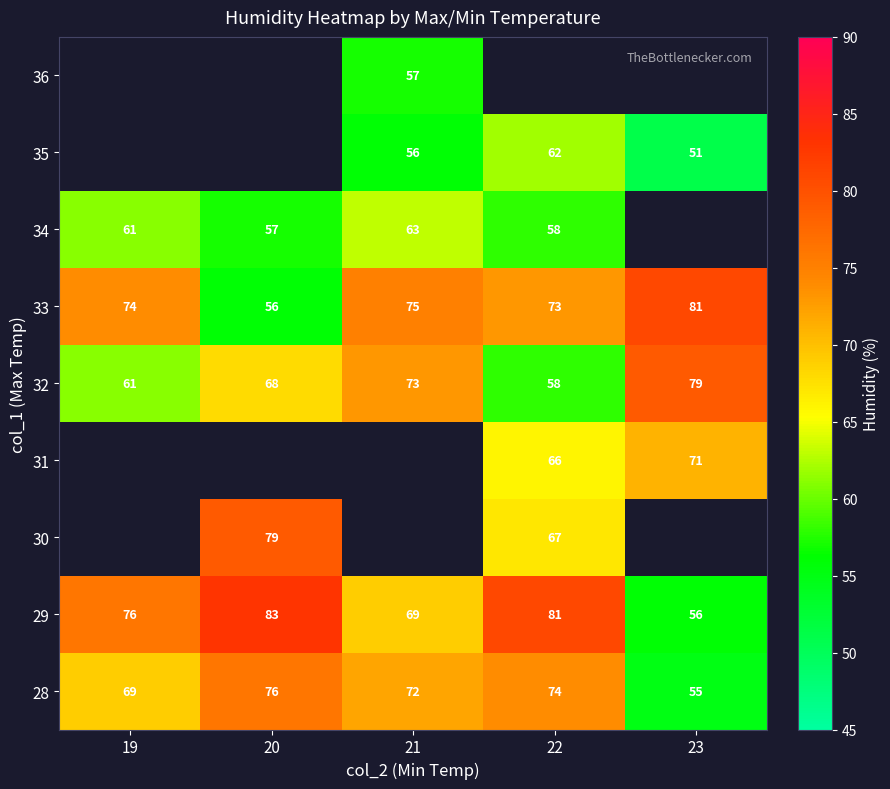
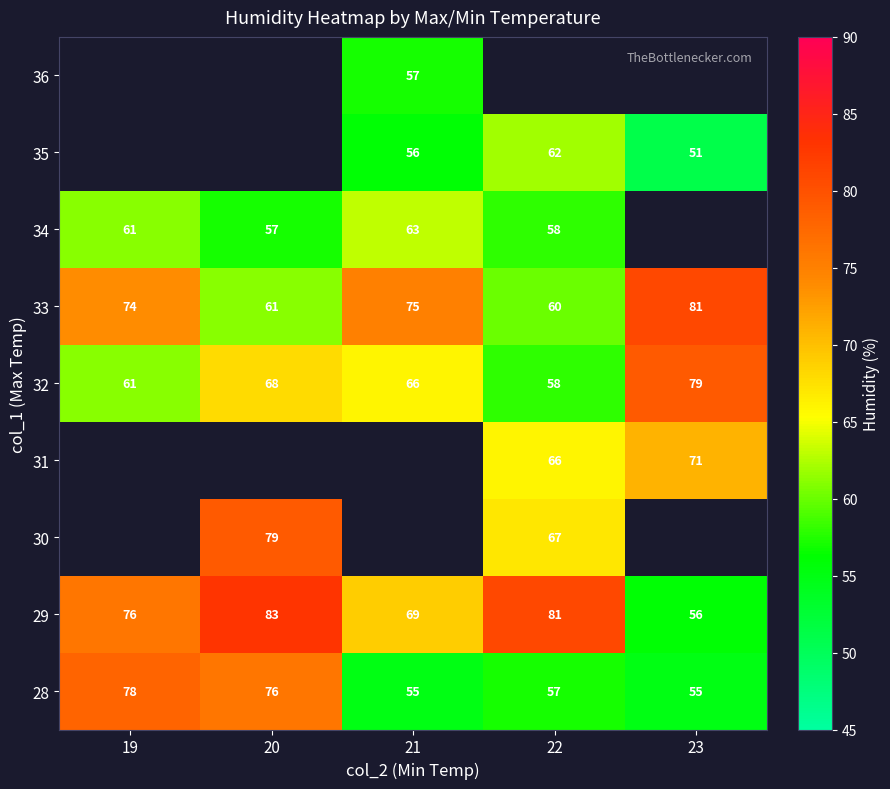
33, 20: 56 -> 61
33, 22: 73 -> 60
32, 21: 73 -> 66
28, 19: 69 -> 78
28, 21: 72 -> 55
28, 22: 74 -> 57
